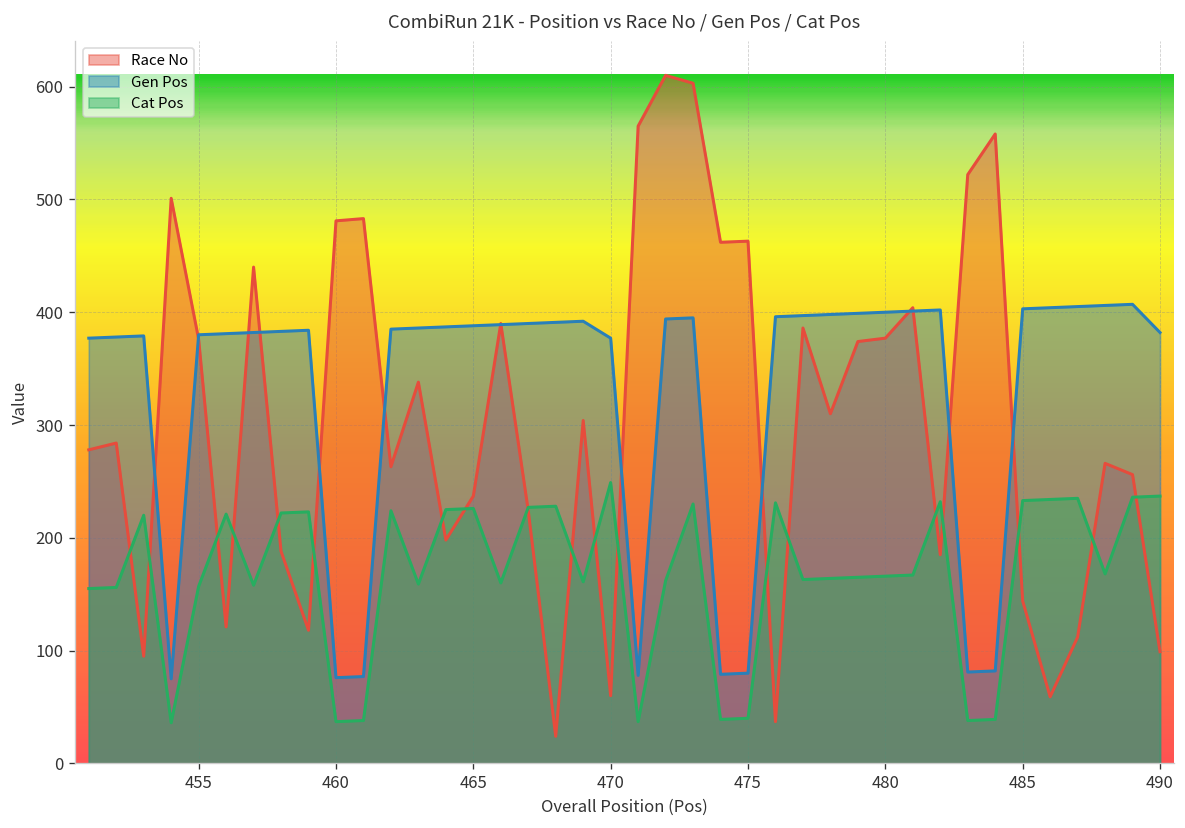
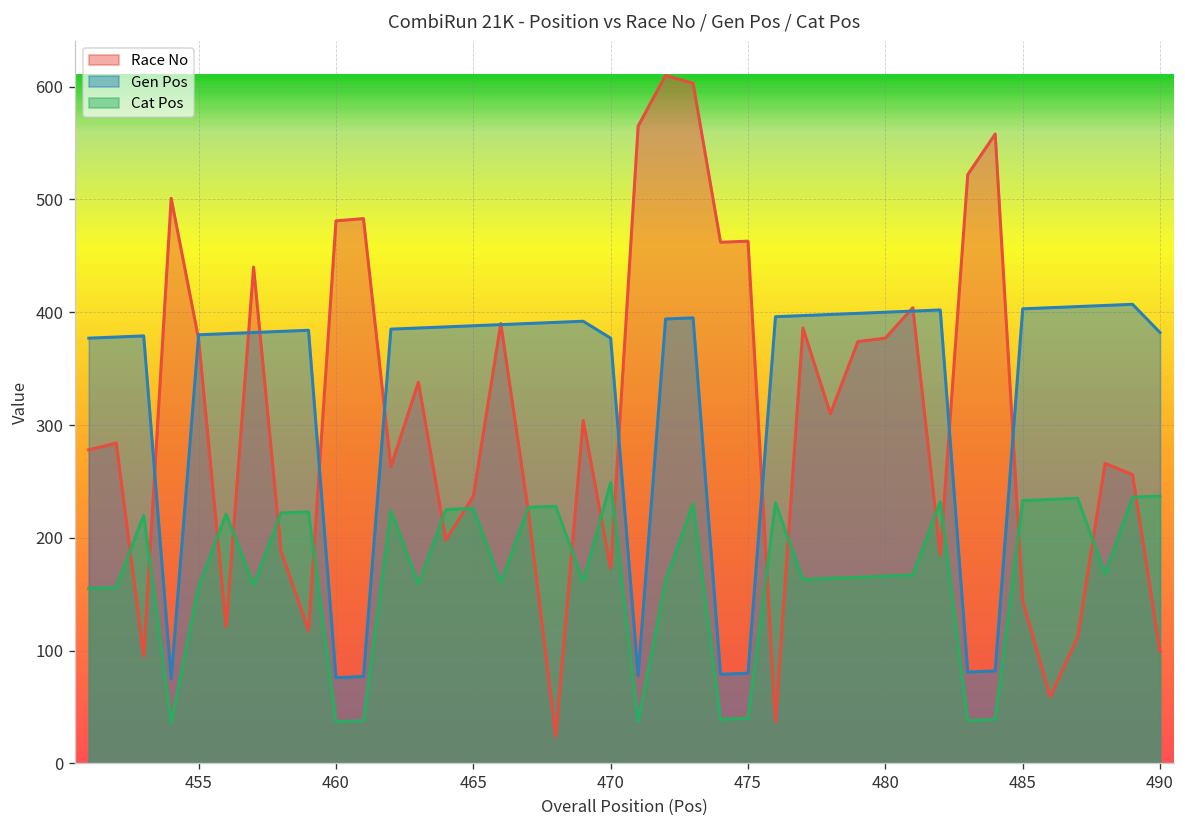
Race No, 470: 60 -> 170
